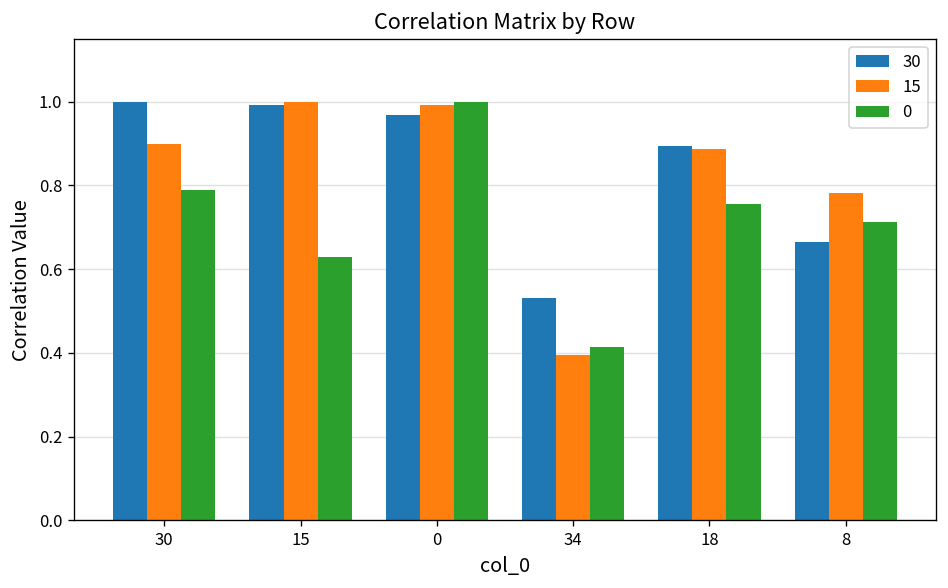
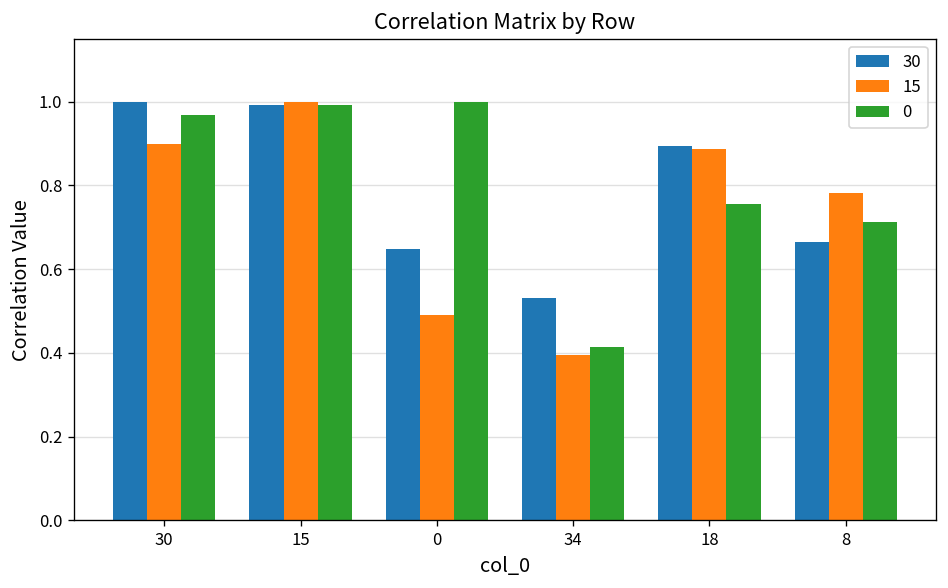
0, 30: 0.79 -> 0.97
0, 15: 0.63 -> 0.99
30, 0: 0.97 -> 0.65
15, 0: 0.99 -> 0.49
